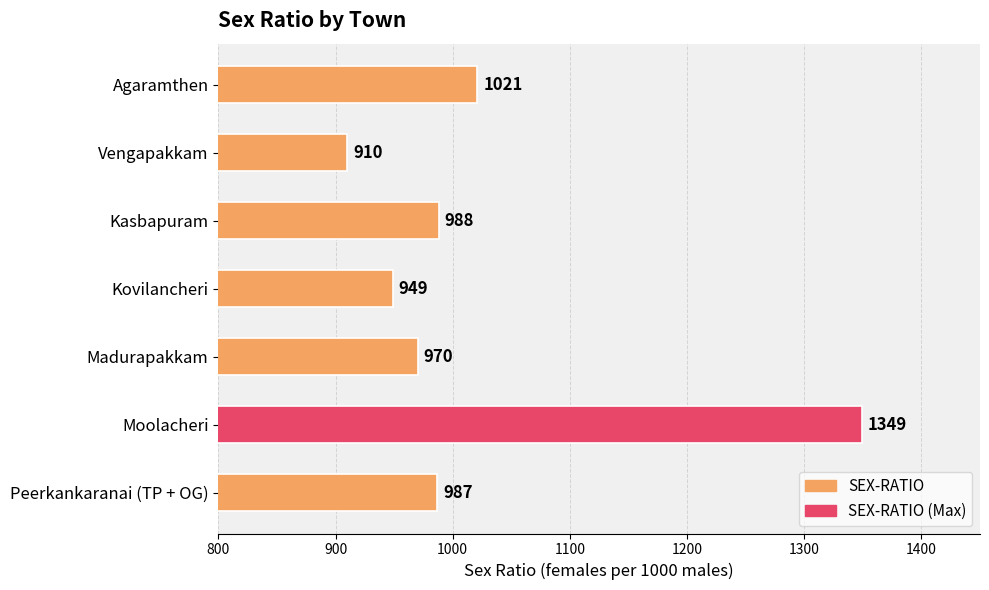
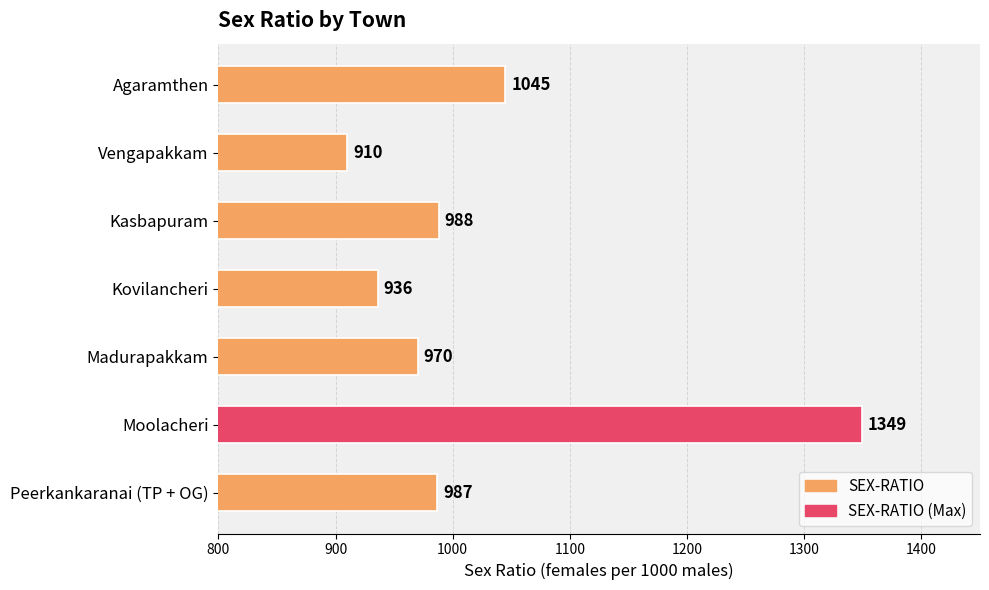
Agaramthen: 1021 -> 1045
Kovilancheri: 949 -> 936
